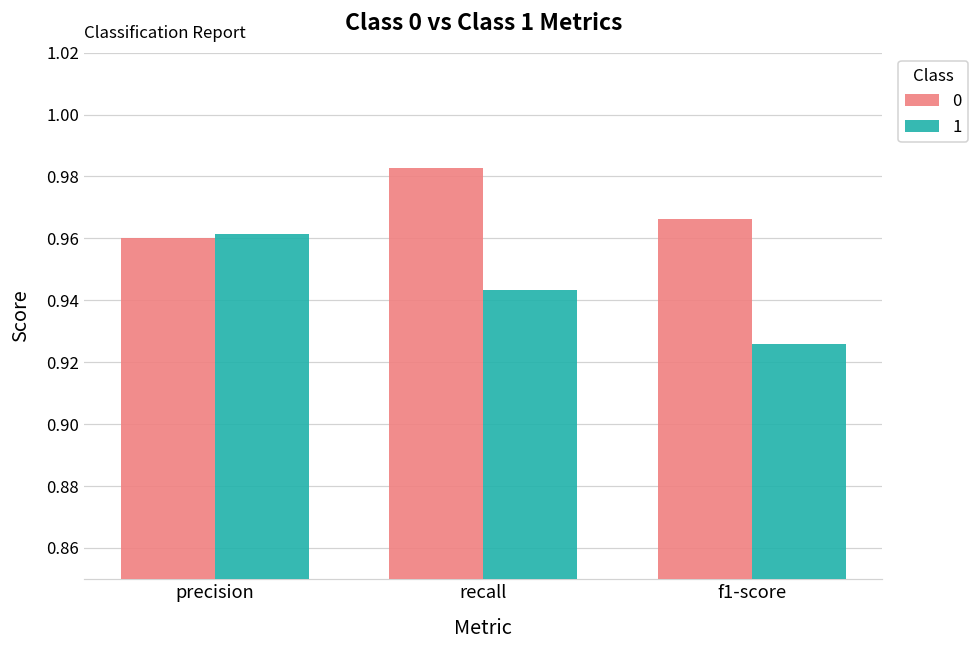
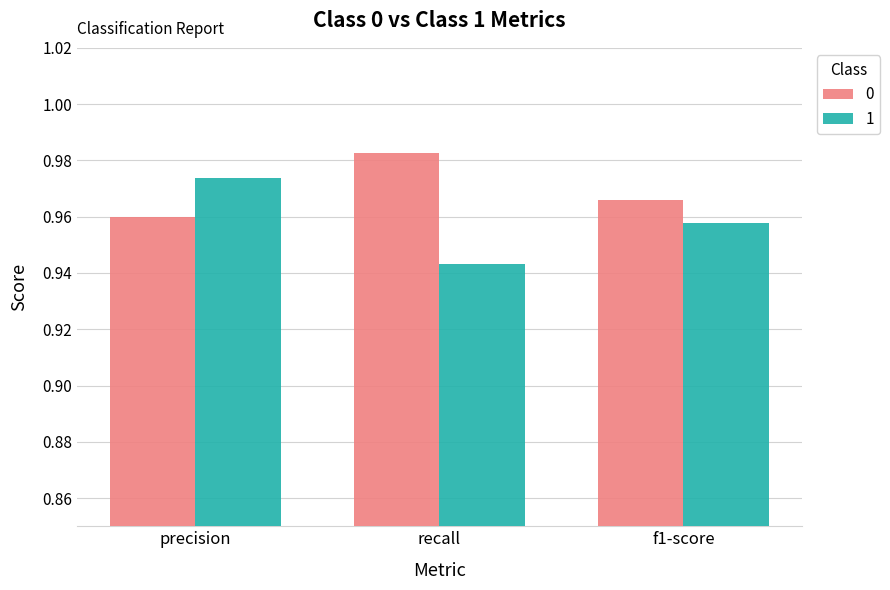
1, precision: 0.962 -> 0.974
1, f1-score: 0.926 -> 0.958
